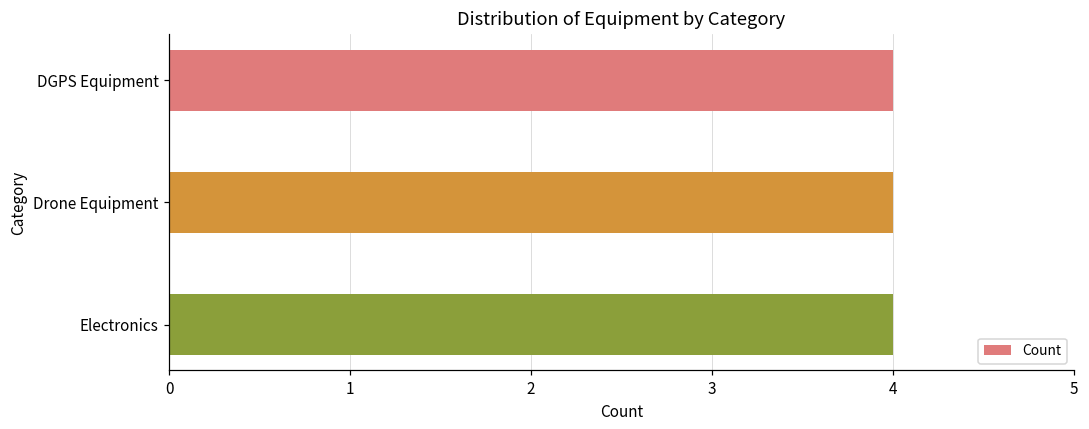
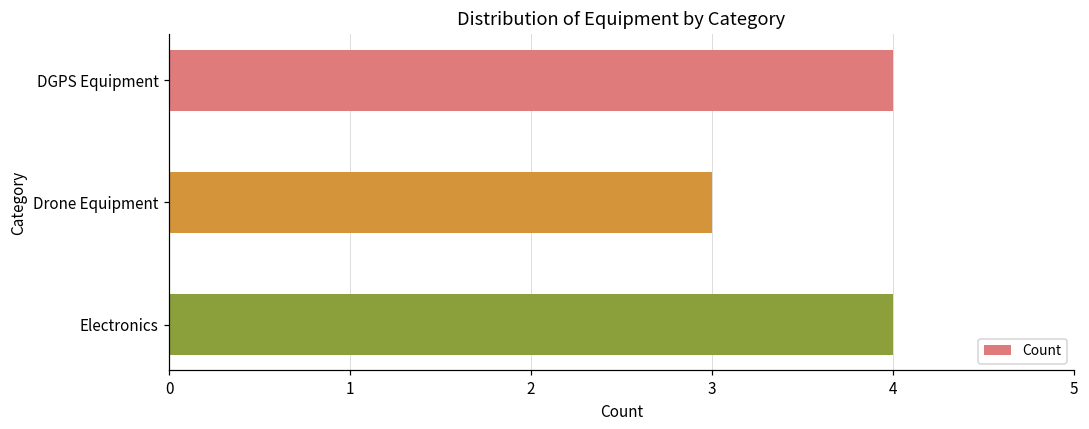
Drone Equipment: 4 -> 3
